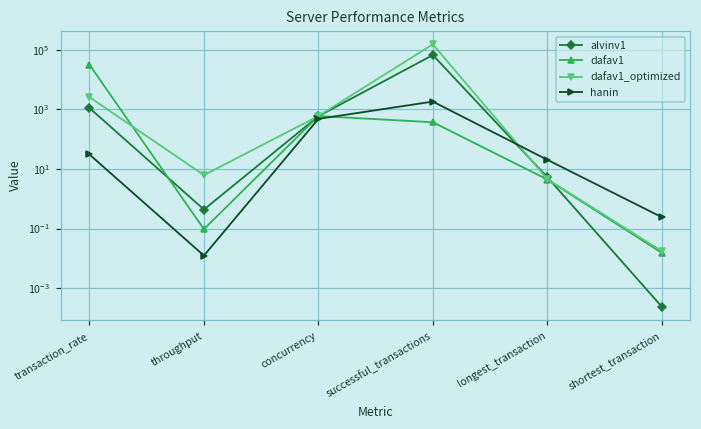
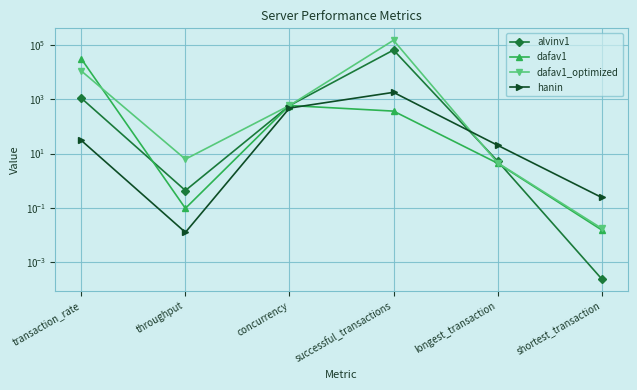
dafav1_optimized, transaction_rate: 3000 -> 11000
